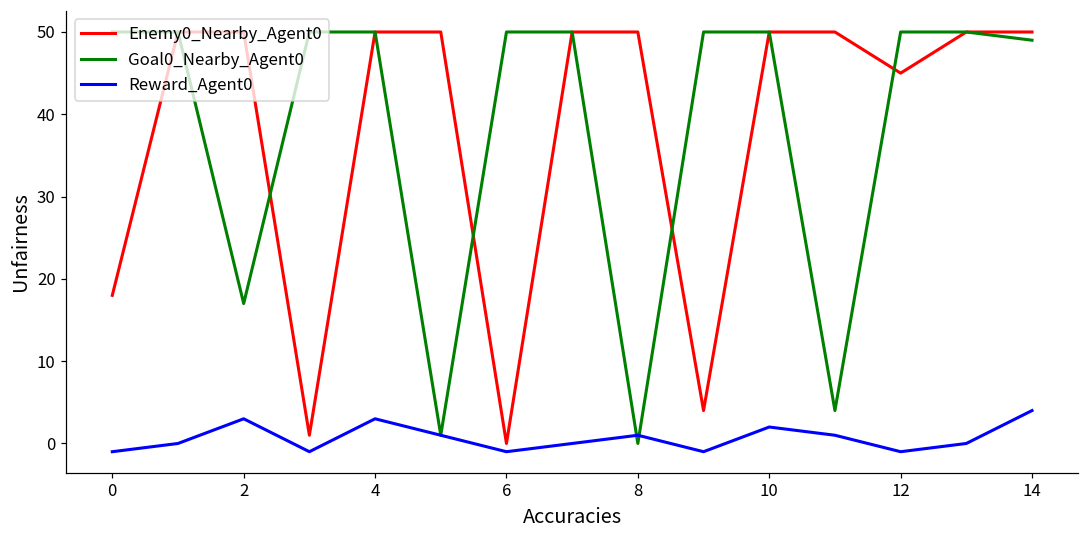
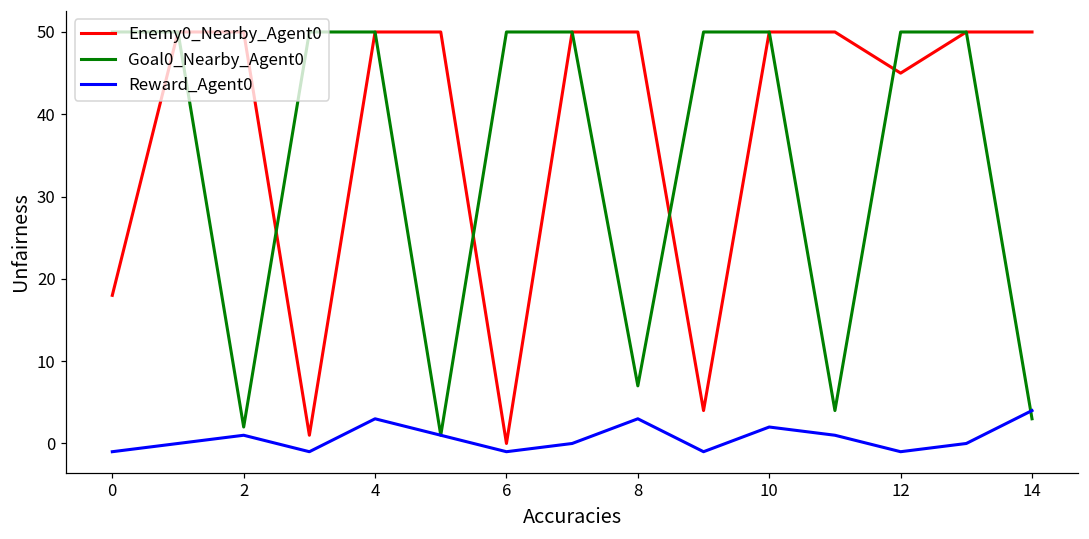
Goal0_Nearby_Agent0, 2: 17 -> 2
Reward_Agent0, 2: 3 -> 1
Goal0_Nearby_Agent0, 8: 0 -> 7
Reward_Agent0, 8: 1 -> 3
Goal0_Nearby_Agent0, 14: 49 -> 3
